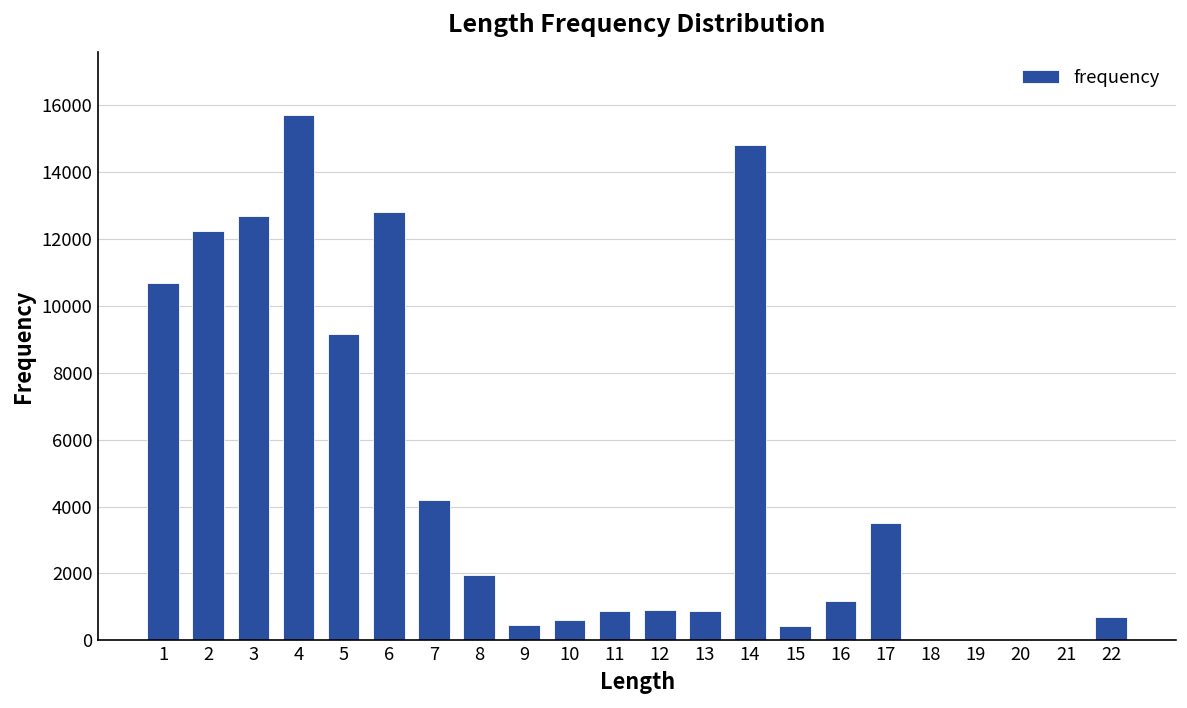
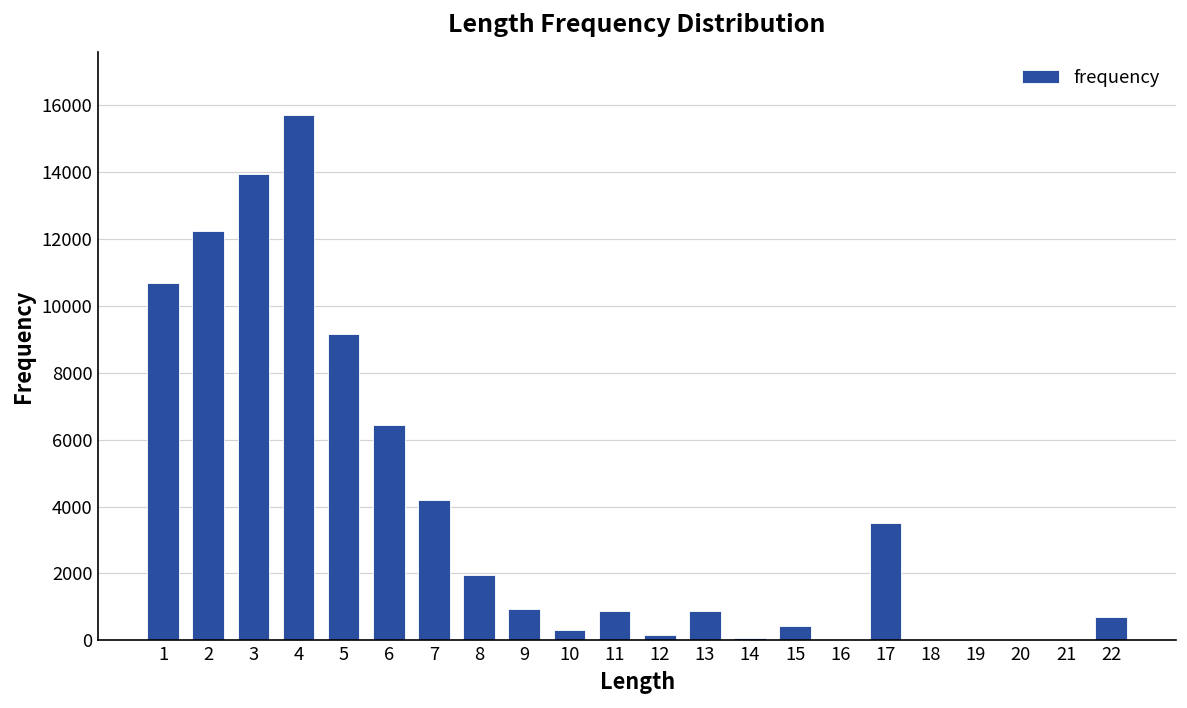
3: 12700 -> 13900
6: 12800 -> 6400
9: 500 -> 900
10: 600 -> 300
12: 900 -> 200
14: 14800 -> 100
16: 1200 -> 0
